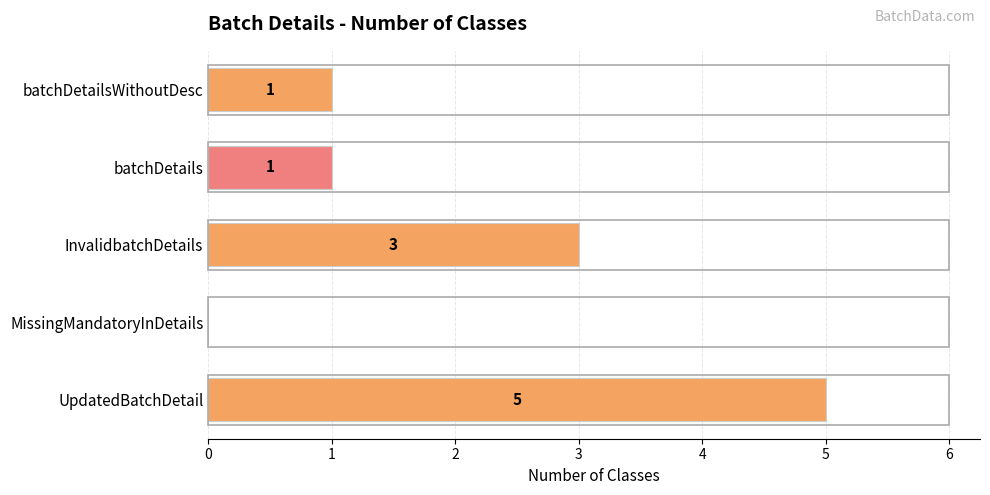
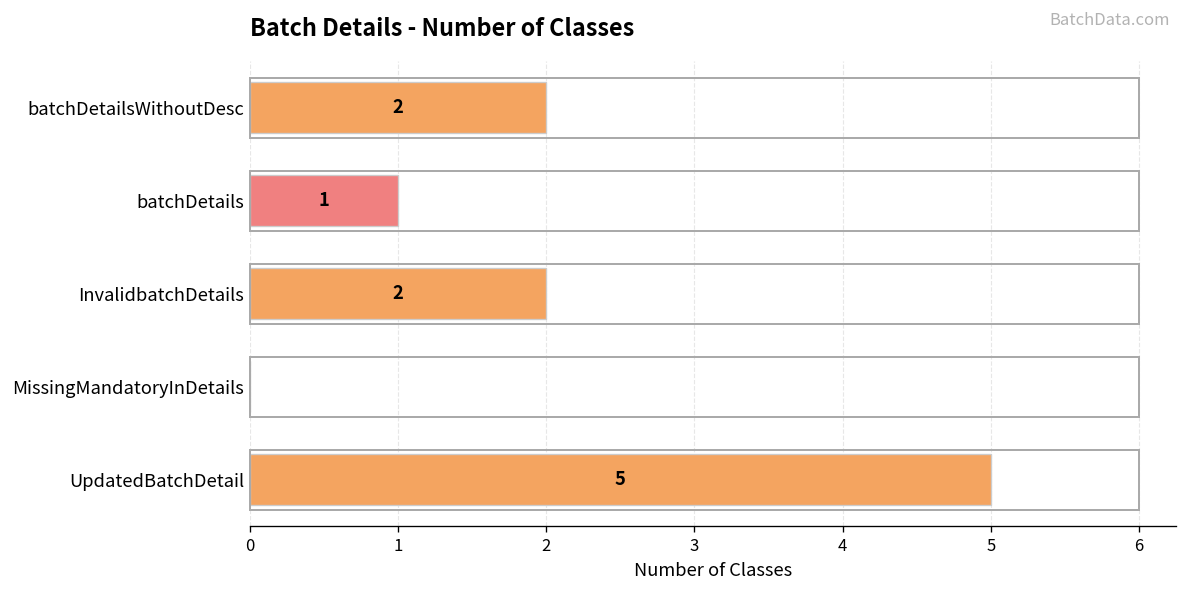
batchDetailsWithoutDesc: 1 -> 2
InvalidbatchDetails: 3 -> 2
